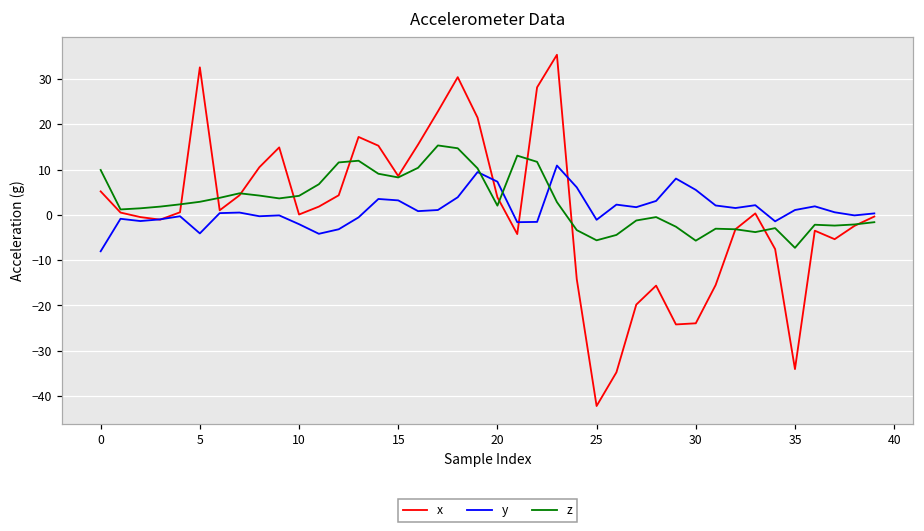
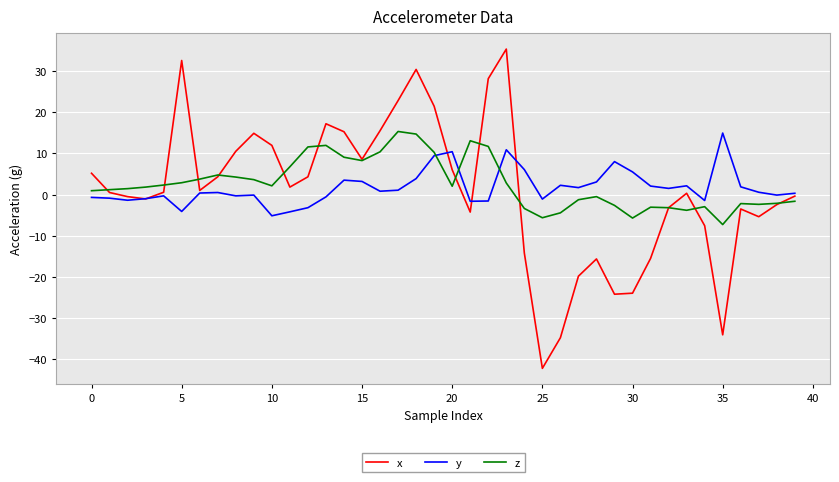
y, 0: -8 -> -1
z, 0: 10 -> 1
x, 10: 0 -> 12
y, 10: -2 -> -5
z, 10: 4 -> 2
x, 20: 4 -> 6
y, 20: 7 -> 10
y, 35: 1 -> 15
